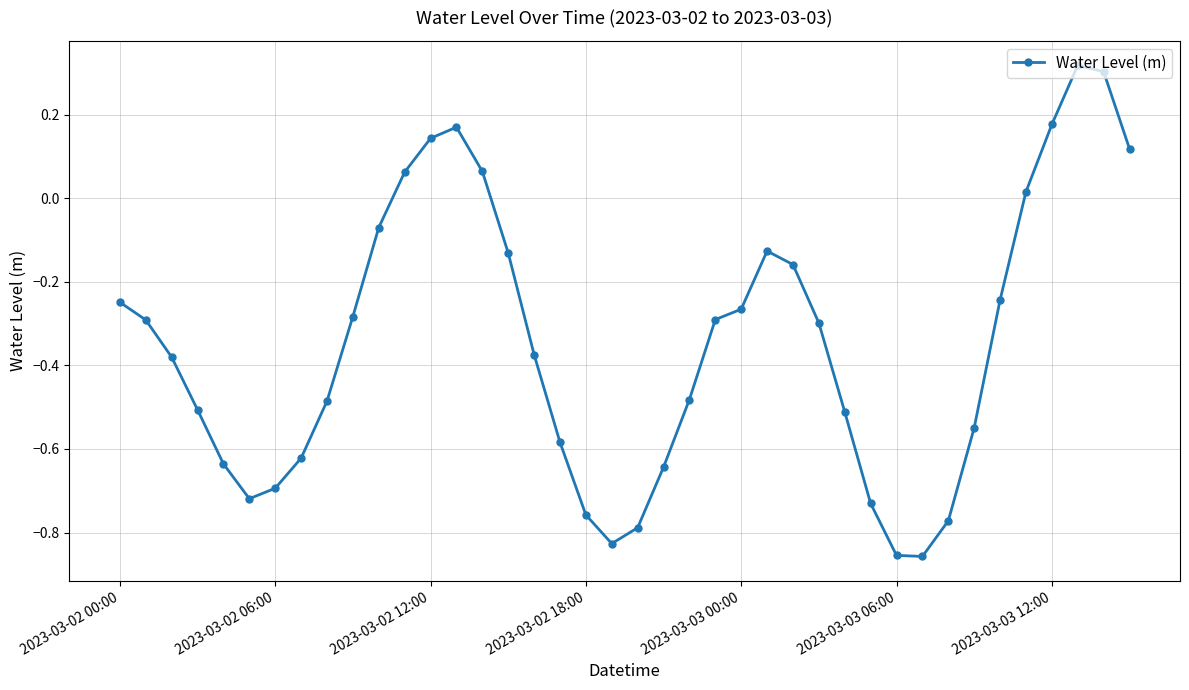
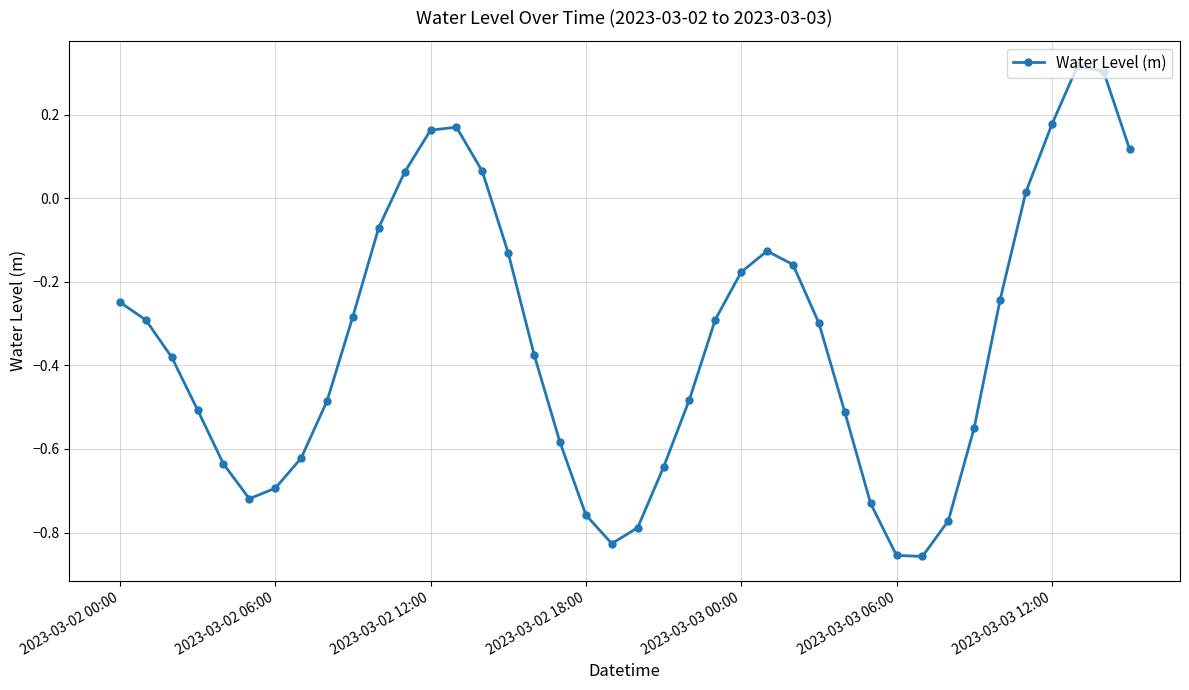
2023-03-02 12:00: 0.14 -> 0.16
2023-03-03 00:00: -0.27 -> -0.18
